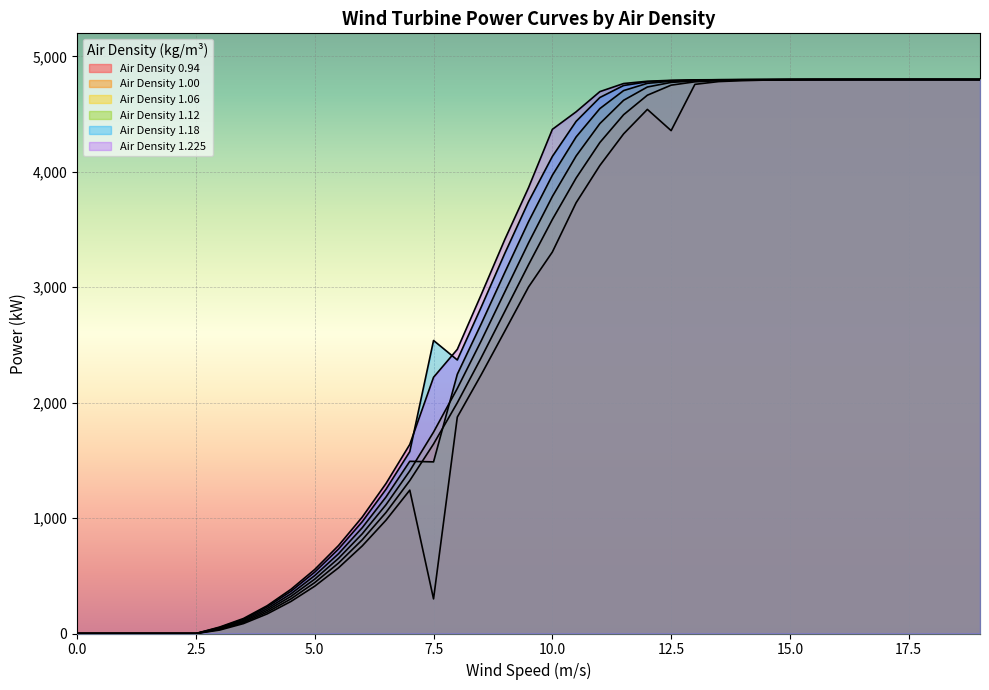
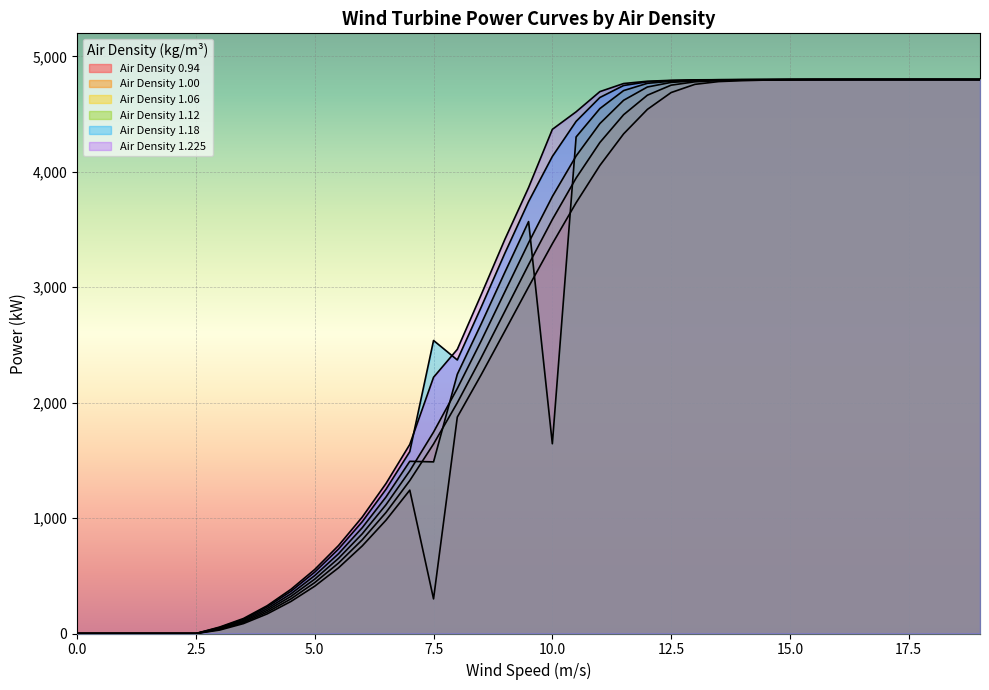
Air Density 0.94, 10.0: 3,310 -> 3,380
Air Density 1.12, 10.0: 3,970 -> 1,640
Air Density 0.94, 12.5: 4,360 -> 4,690
